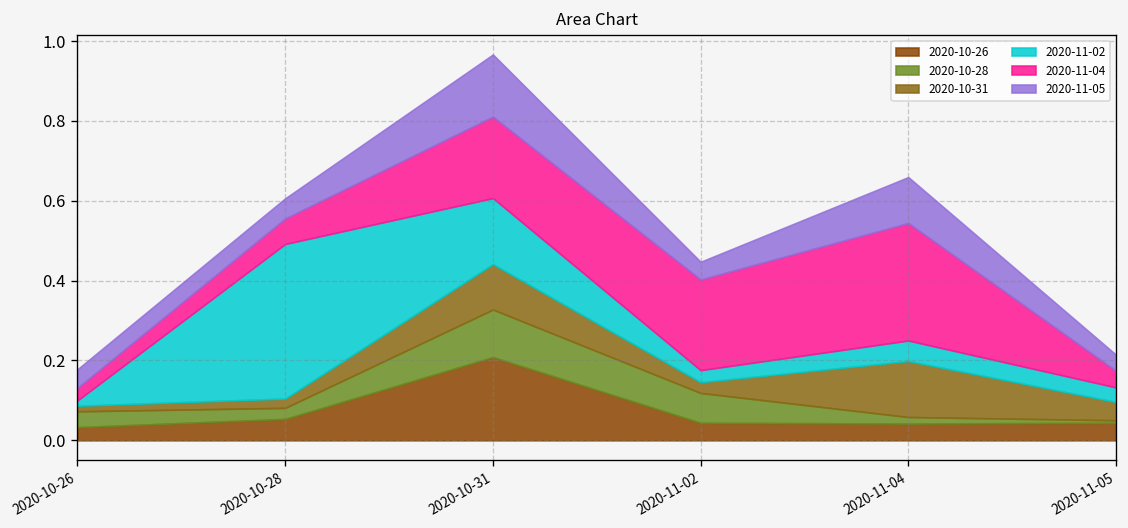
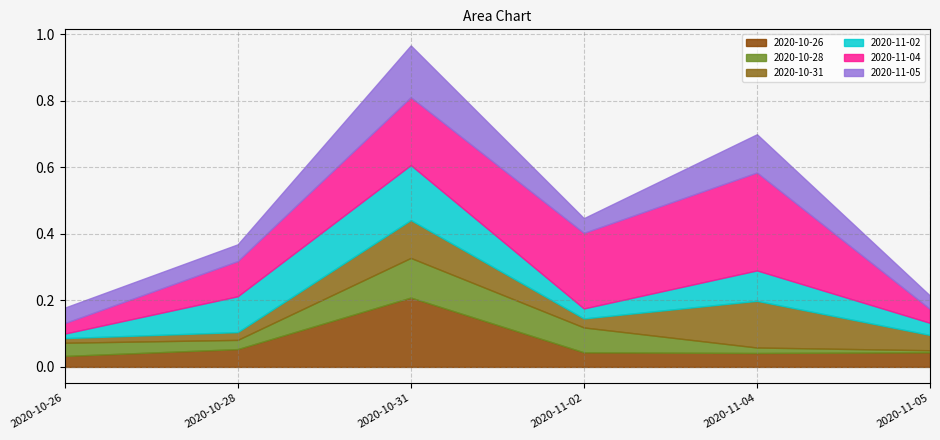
2020-11-02, 2020-10-28: 0.39 -> 0.11
2020-11-04, 2020-10-28: 0.06 -> 0.11
2020-11-02, 2020-11-04: 0.05 -> 0.09
